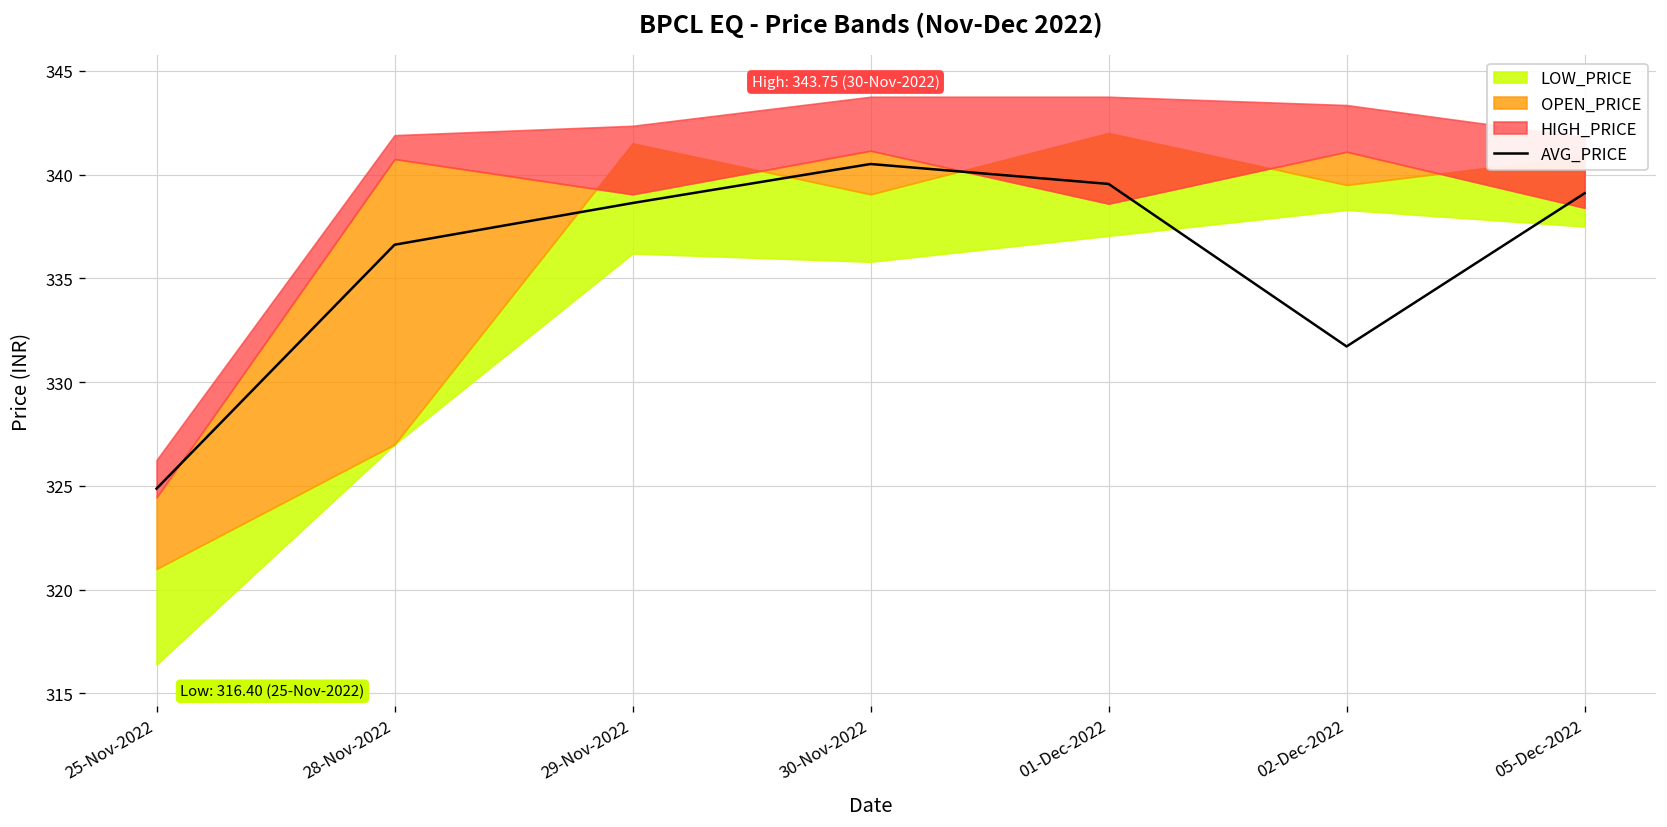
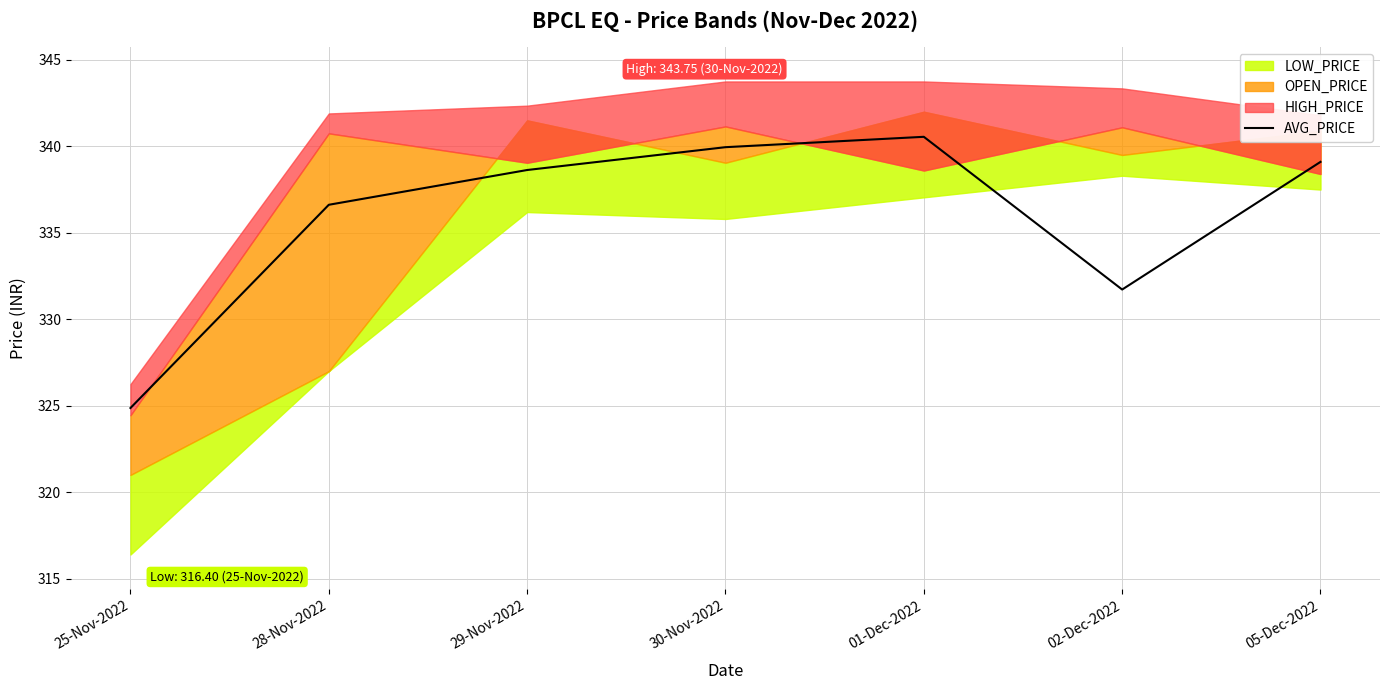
AVG_PRICE, 30-Nov-2022: 340.5 -> 340.0
AVG_PRICE, 01-Dec-2022: 339.6 -> 340.6
